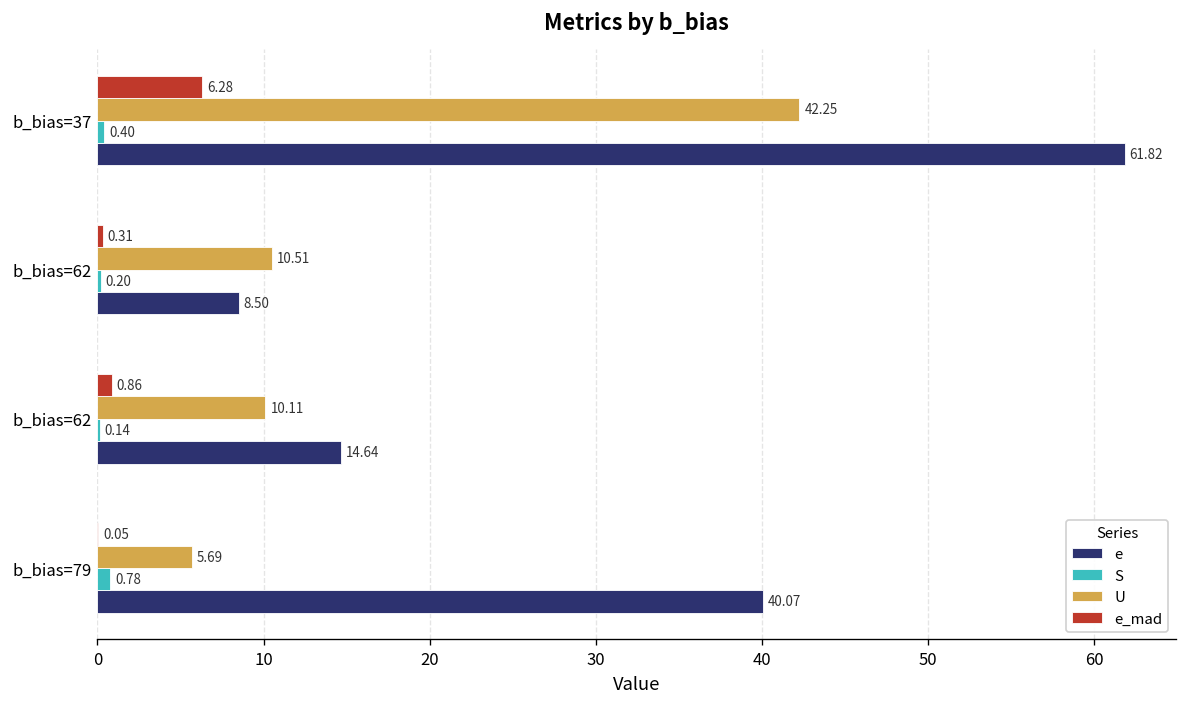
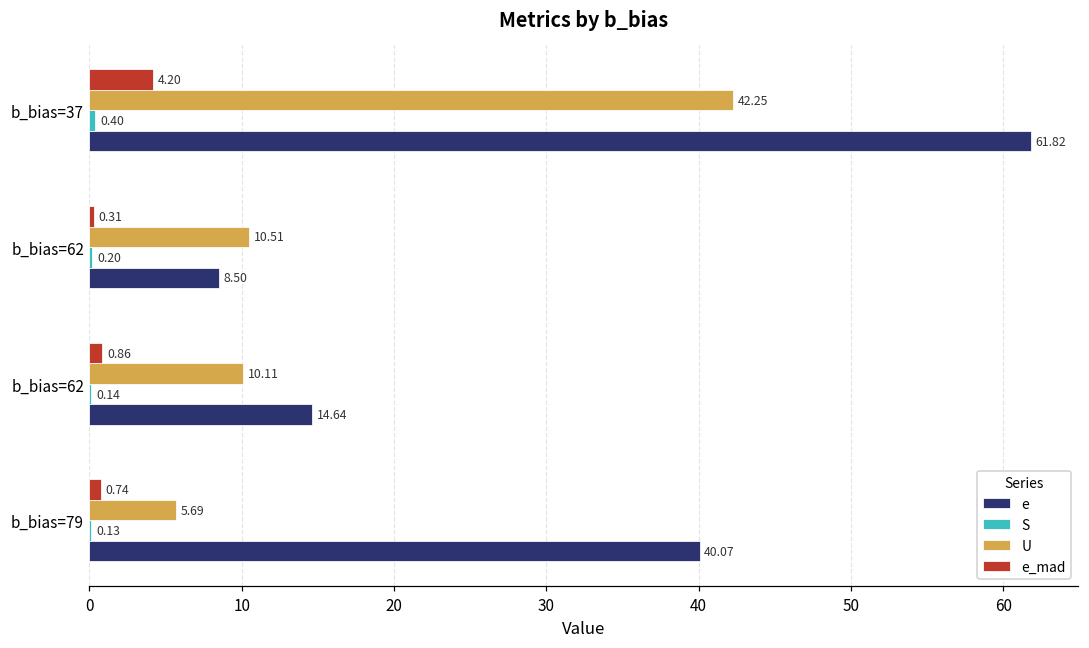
e_mad, b_bias=37: 6.28 -> 4.20
e_mad, b_bias=79: 0.05 -> 0.74
S, b_bias=79: 0.78 -> 0.13
